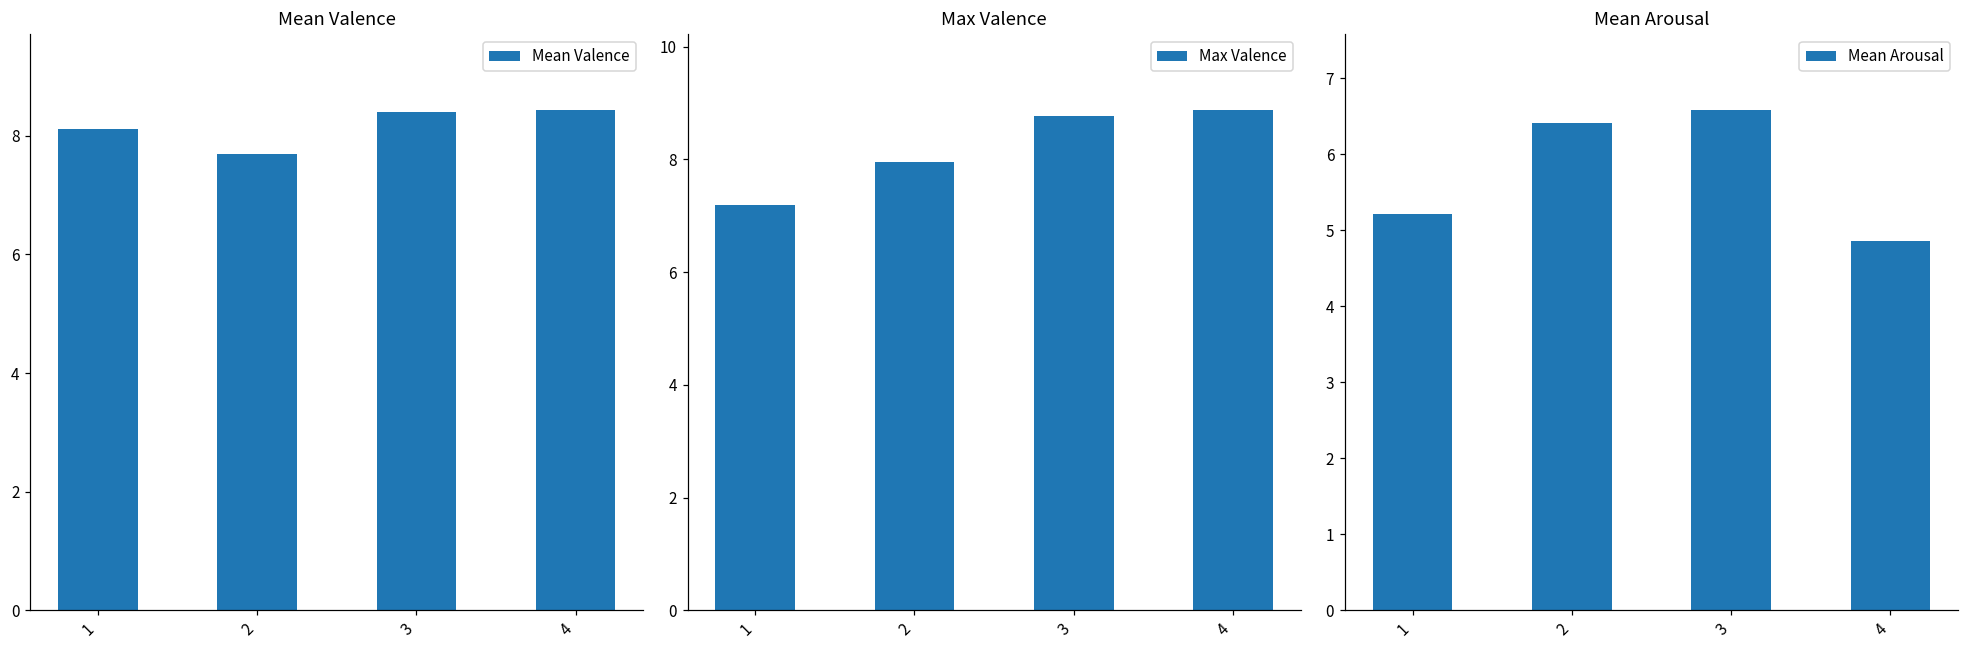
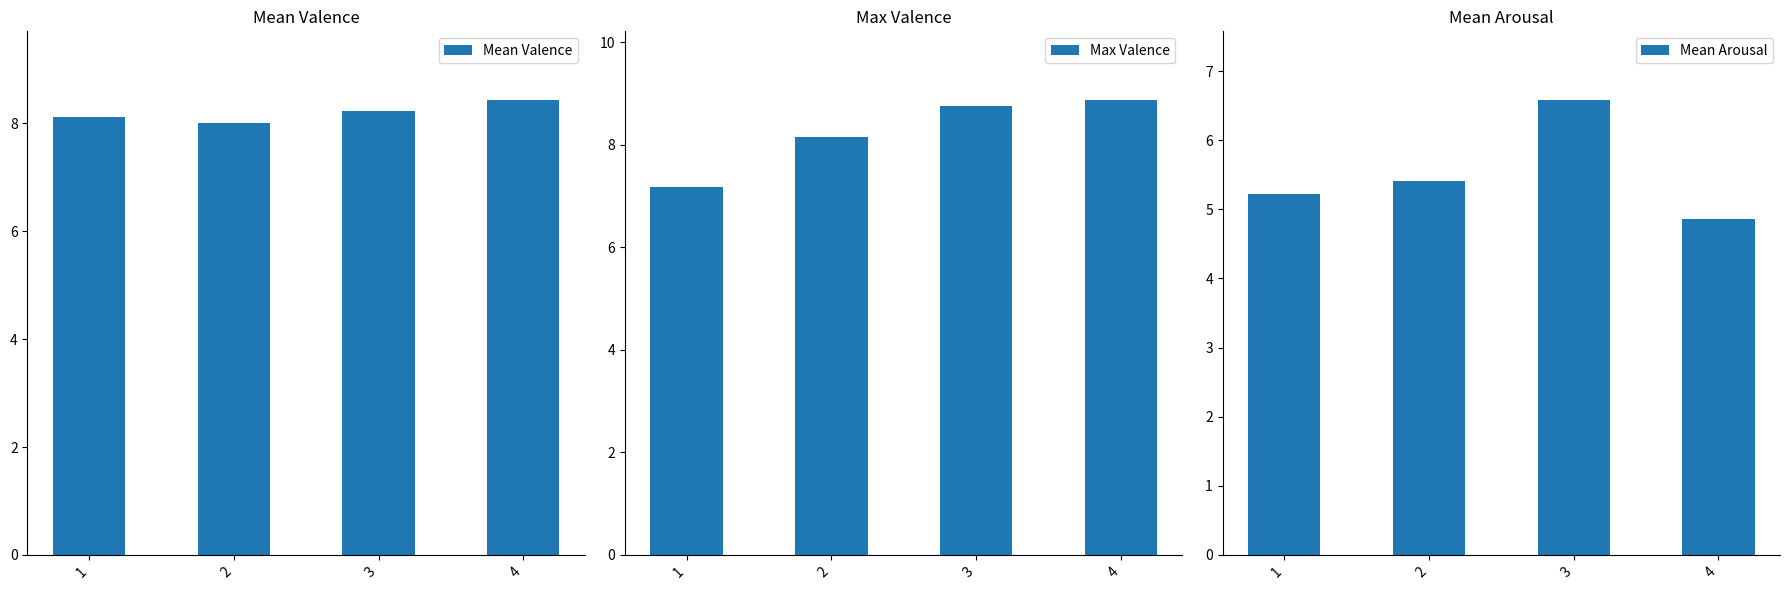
Mean Valence, 2: 7.7 -> 8.0
Mean Valence, 3: 8.4 -> 8.2
Max Valence, 2: 8.0 -> 8.2
Mean Arousal, 2: 6.4 -> 5.4
